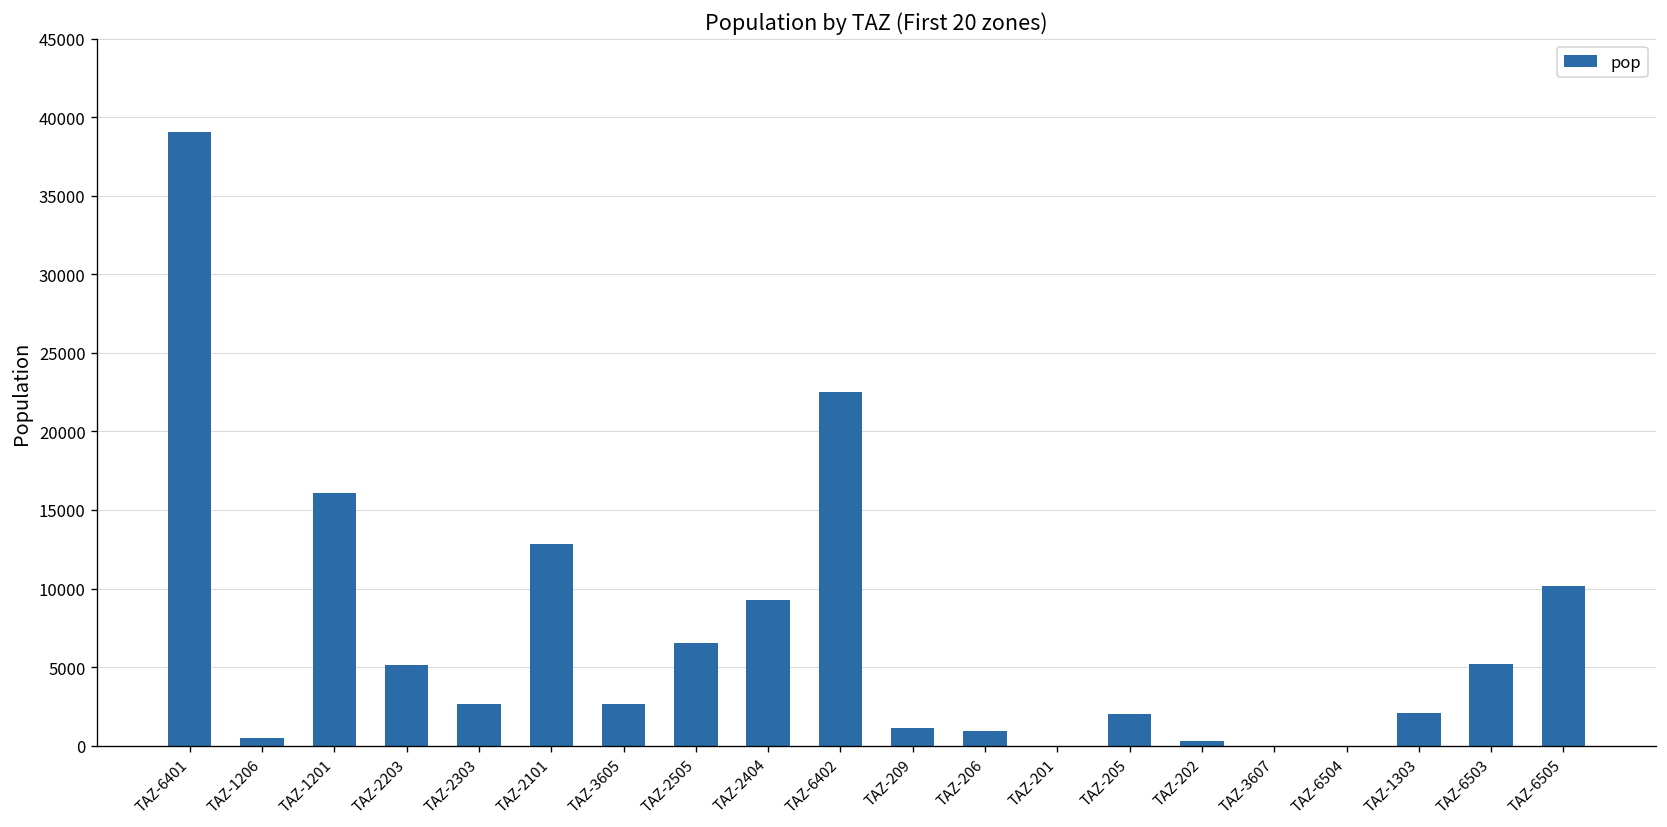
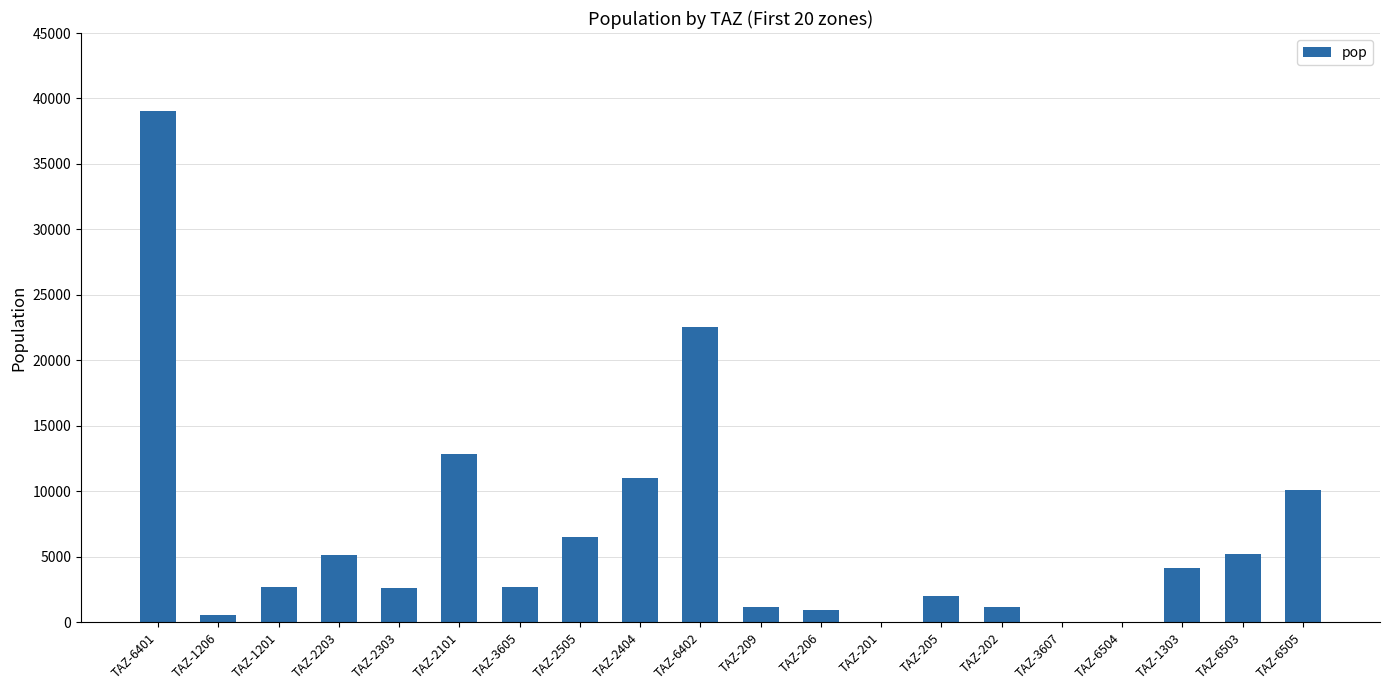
TAZ-1201: 16100 -> 2700
TAZ-2404: 9200 -> 11000
TAZ-202: 300 -> 1200
TAZ-1303: 2100 -> 4100
